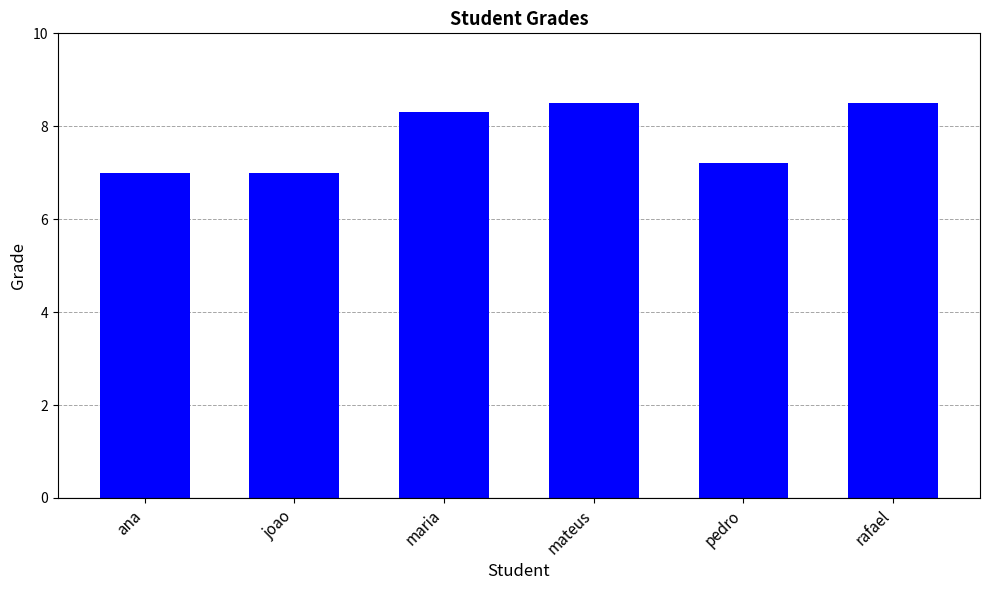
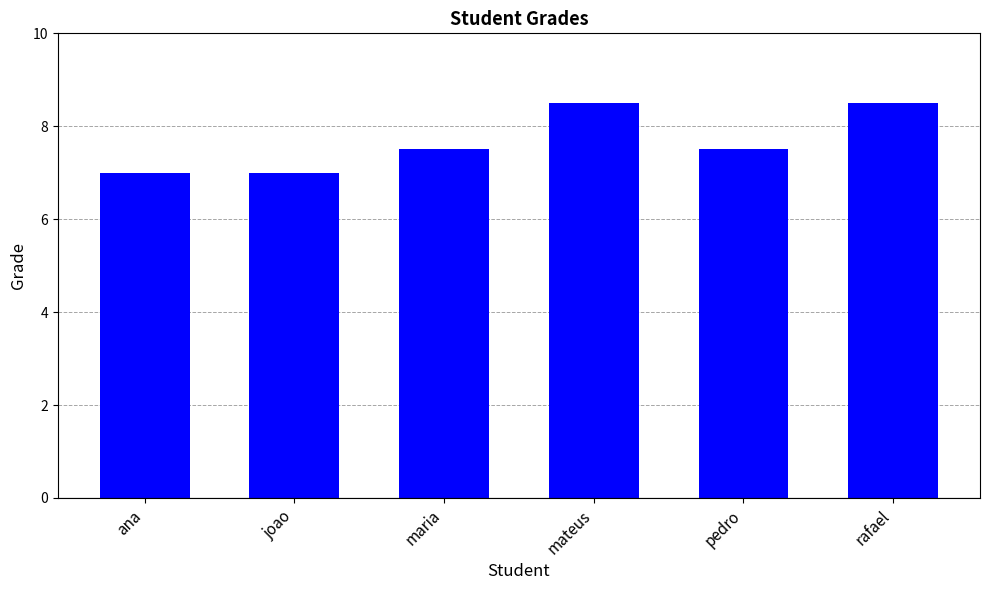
maria: 8.3 -> 7.5
pedro: 7.2 -> 7.5
